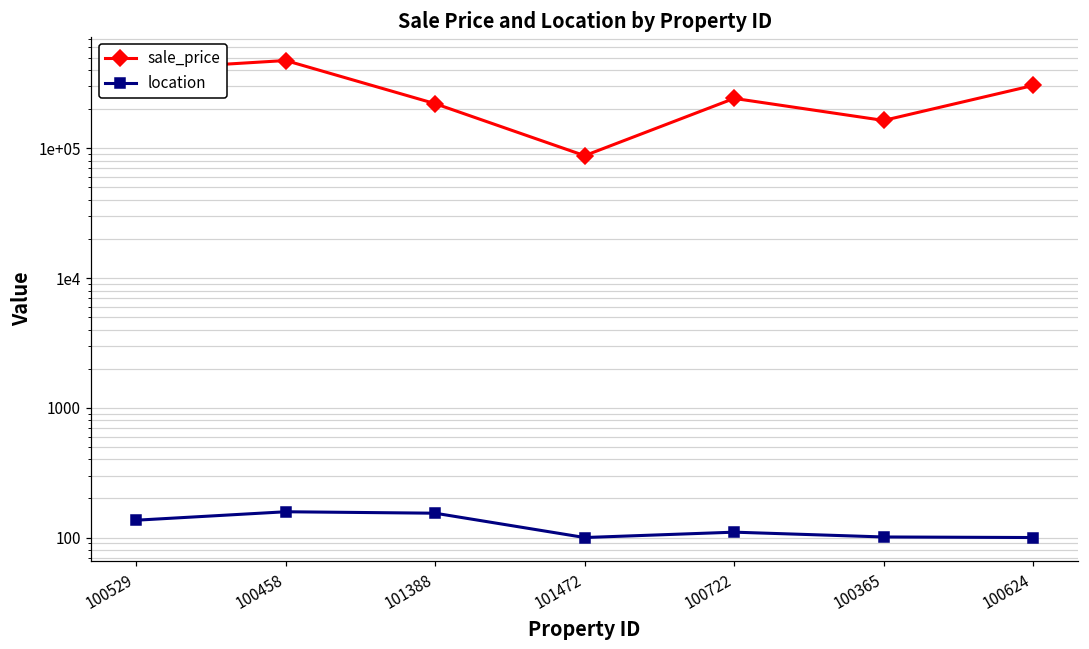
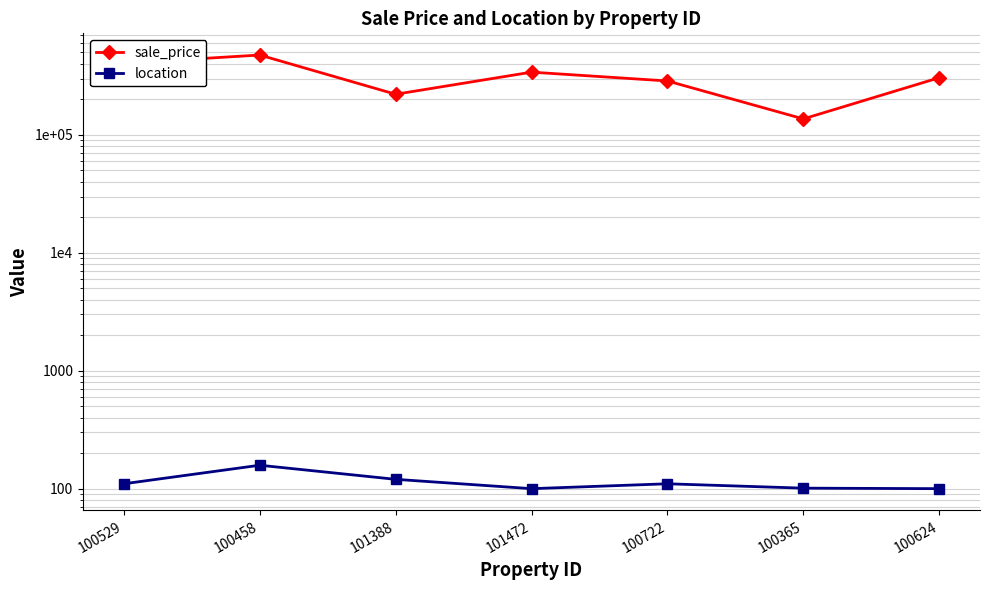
location, 100529: 140 -> 110
location, 101388: 150 -> 120
sale_price, 101472: 90000 -> 340000
sale_price, 100722: 240000 -> 290000
sale_price, 100365: 160000 -> 140000
